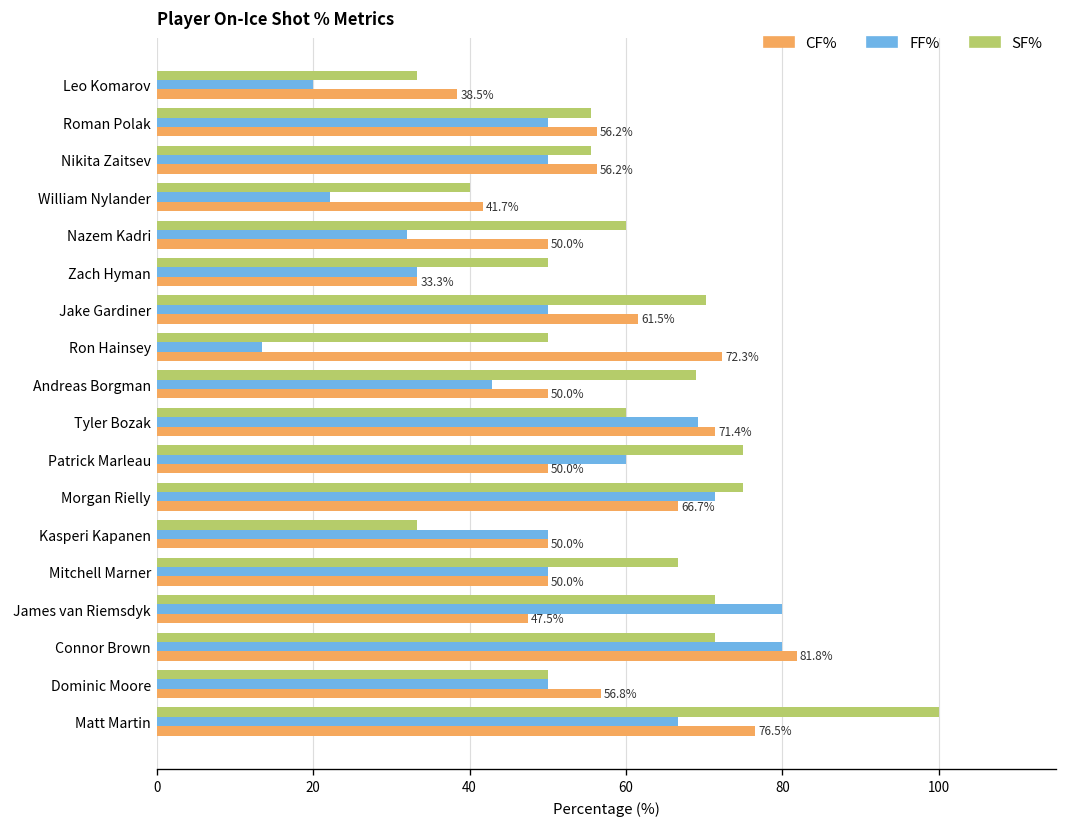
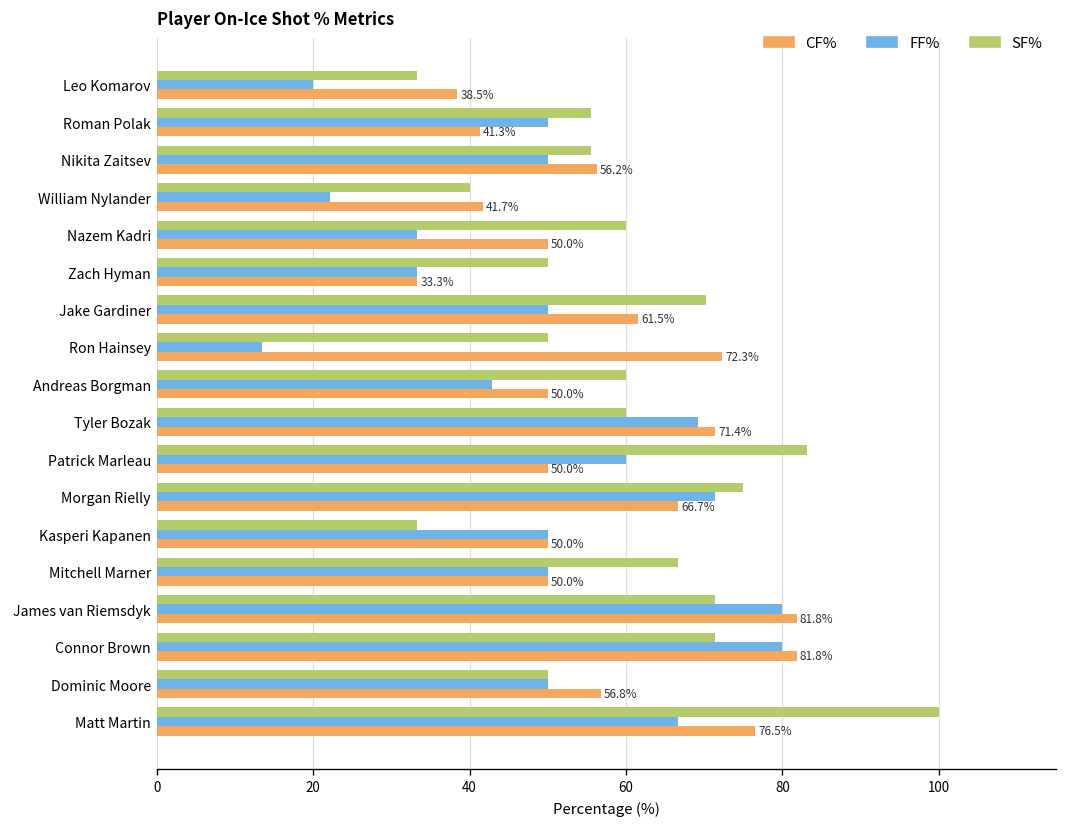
CF%, Roman Polak: 56.2% -> 41.3%
FF%, Nazem Kadri: 32 -> 33
SF%, Andreas Borgman: 69 -> 60
SF%, Patrick Marleau: 75 -> 83
CF%, James van Riemsdyk: 47.5% -> 81.8%
